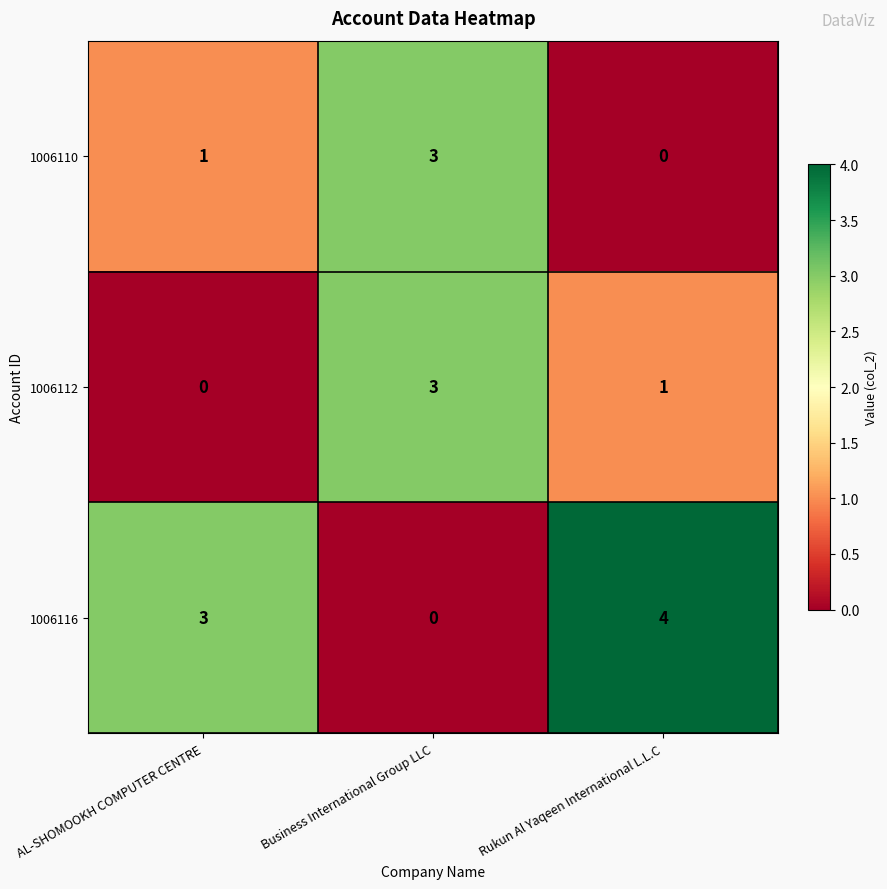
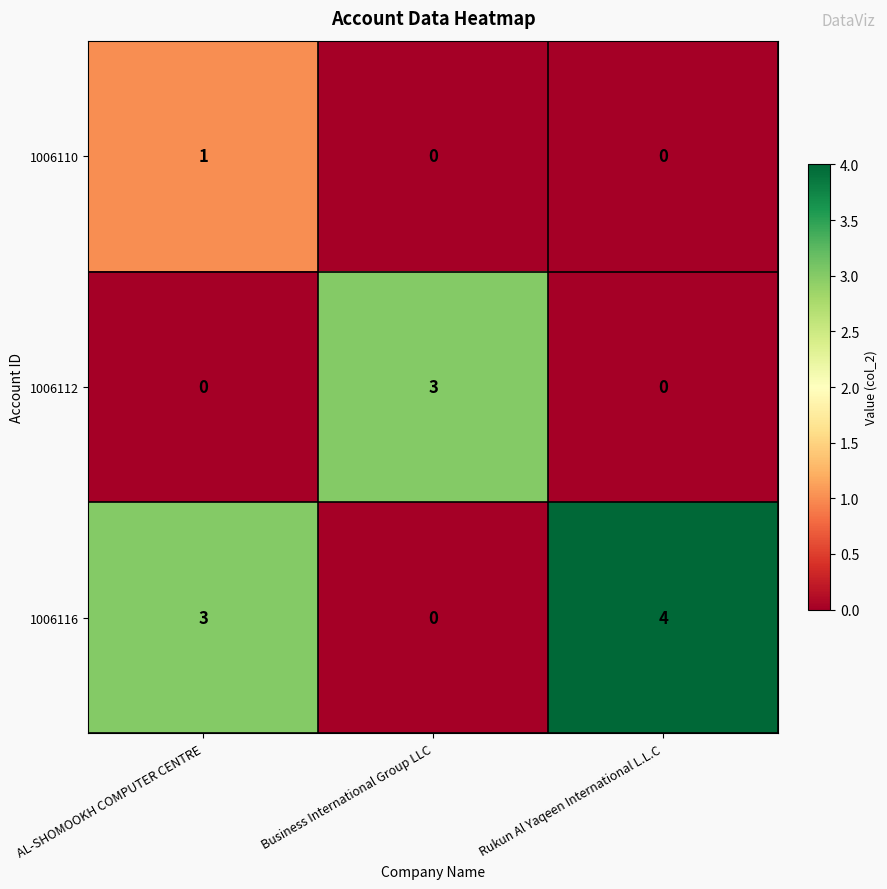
1006110, Business International Group LLC: 3 -> 0
1006112, Rukun Al Yaqeen International L.L.C: 1 -> 0
